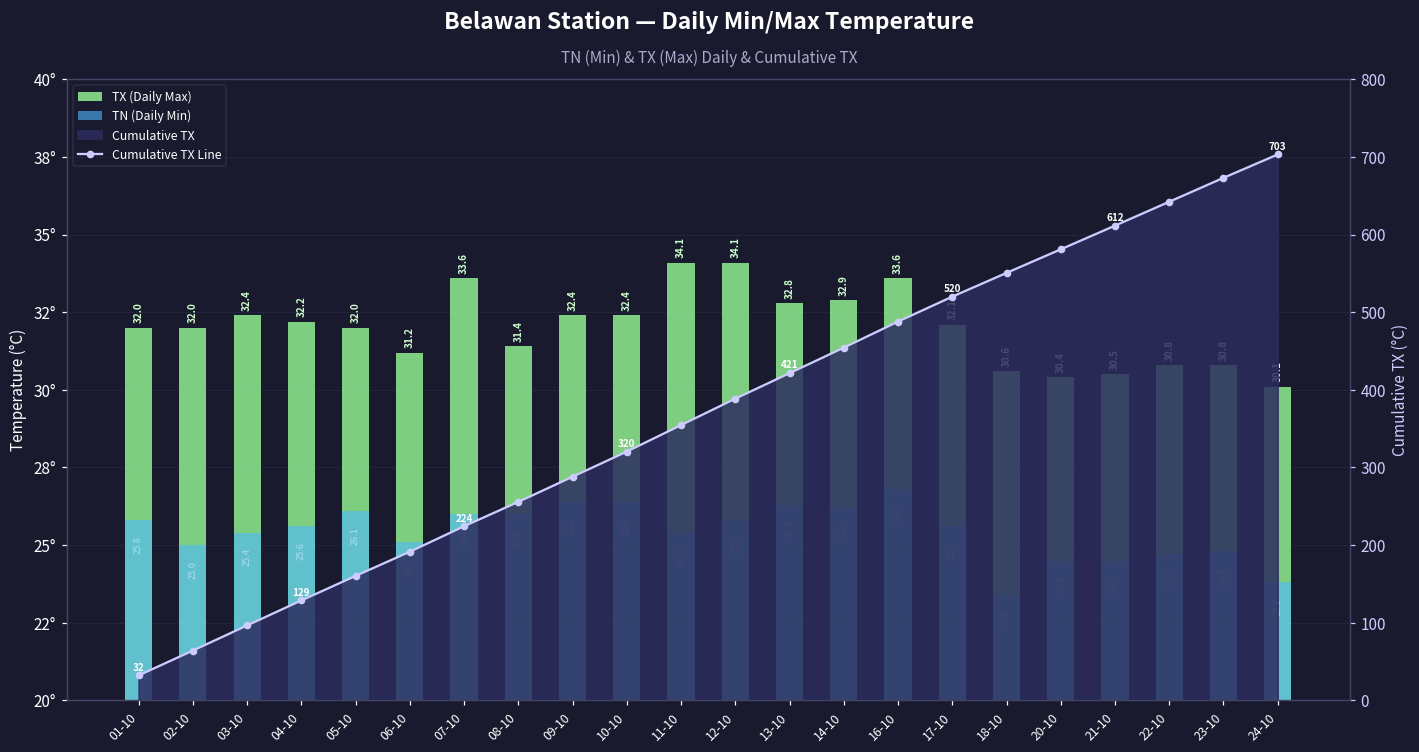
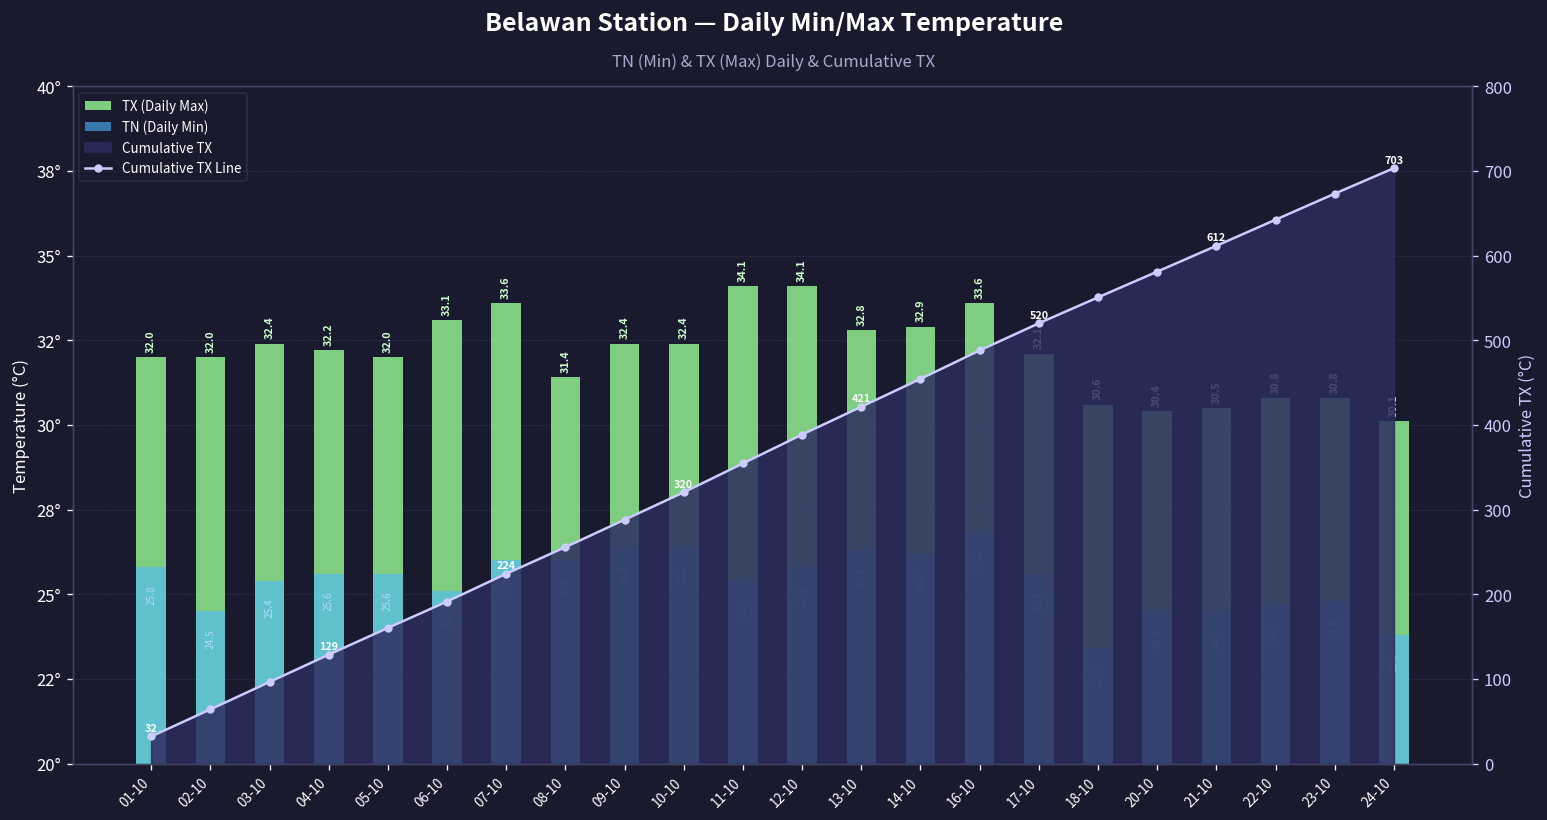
TN (Daily Min), 02-10: 25.0 -> 24.5
TN (Daily Min), 05-10: 26.1 -> 25.6
TX (Daily Max), 06-10: 31.2 -> 33.1
